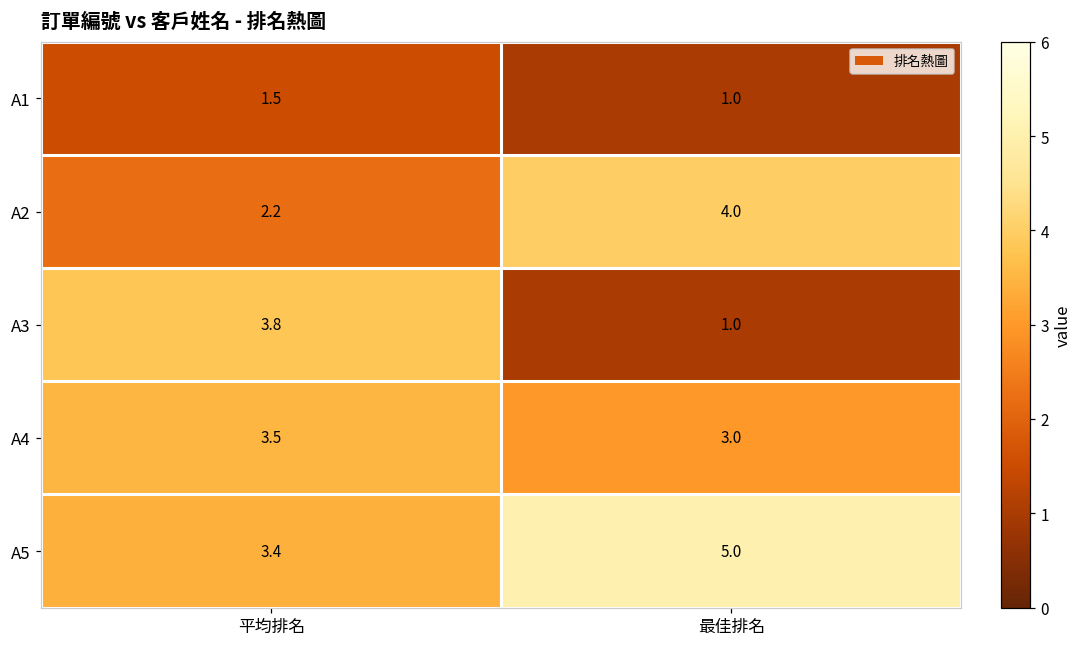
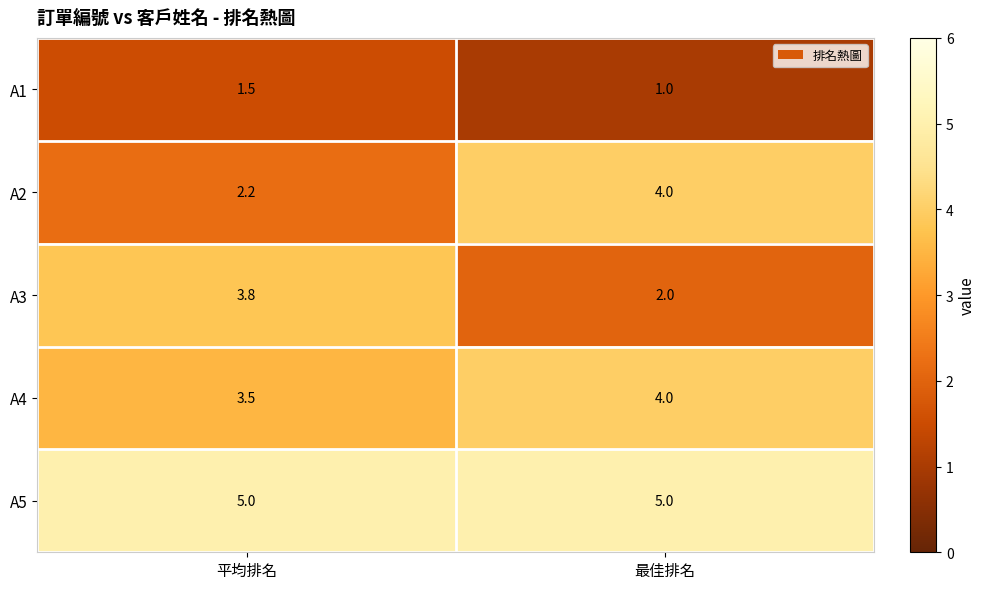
A3, 最佳排名: 1.0 -> 2.0
A4, 最佳排名: 3.0 -> 4.0
A5, 平均排名: 3.4 -> 5.0
